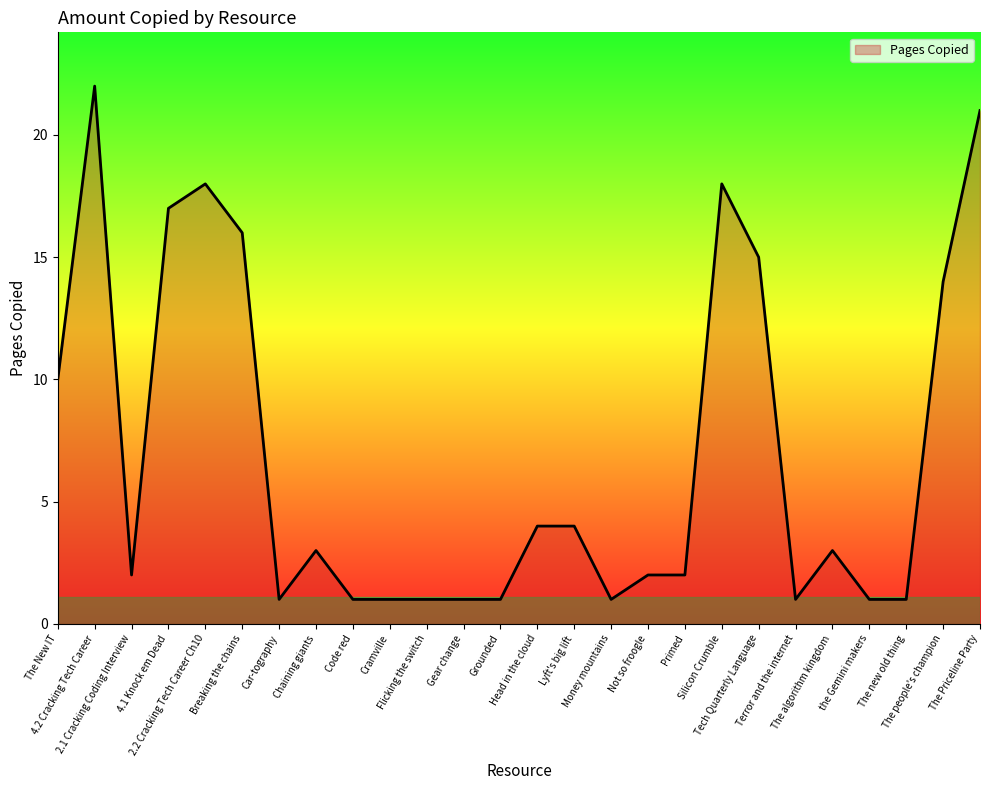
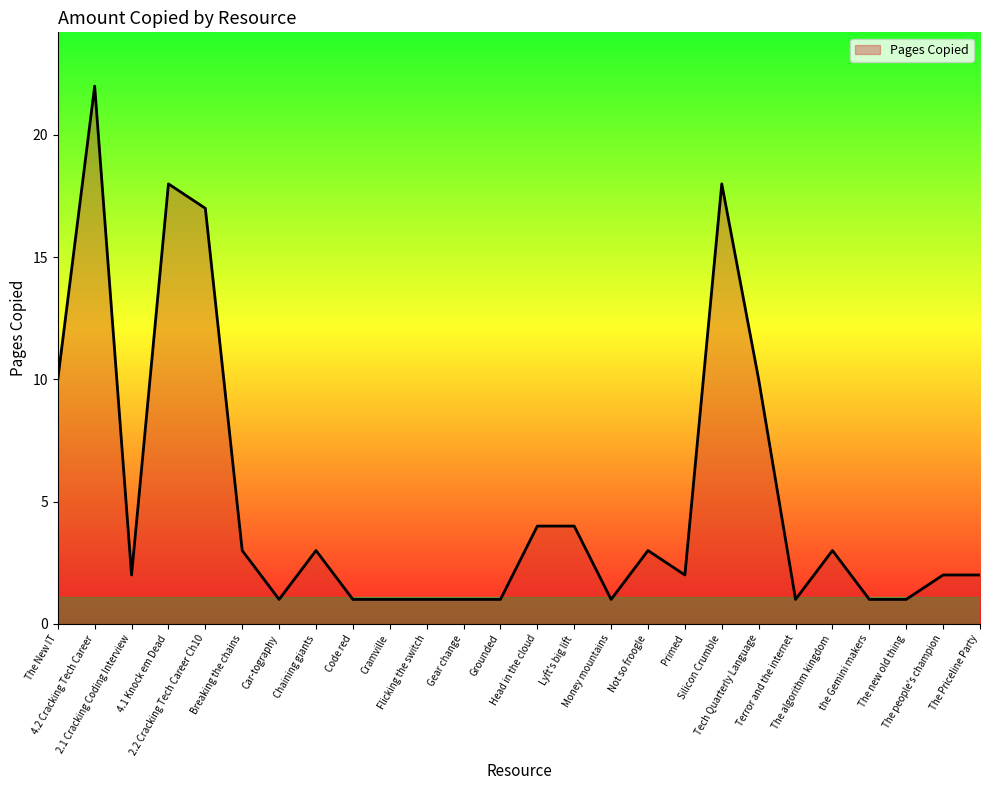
4.1 Knock em Dead: 17 -> 18
2.2 Cracking Tech Career Ch10: 18 -> 17
Breaking the chains: 16 -> 3
Not so froogle: 2 -> 3
Tech Quarterly Language: 15 -> 10
The people's champion: 14 -> 2
The Priceline Party: 21 -> 2
